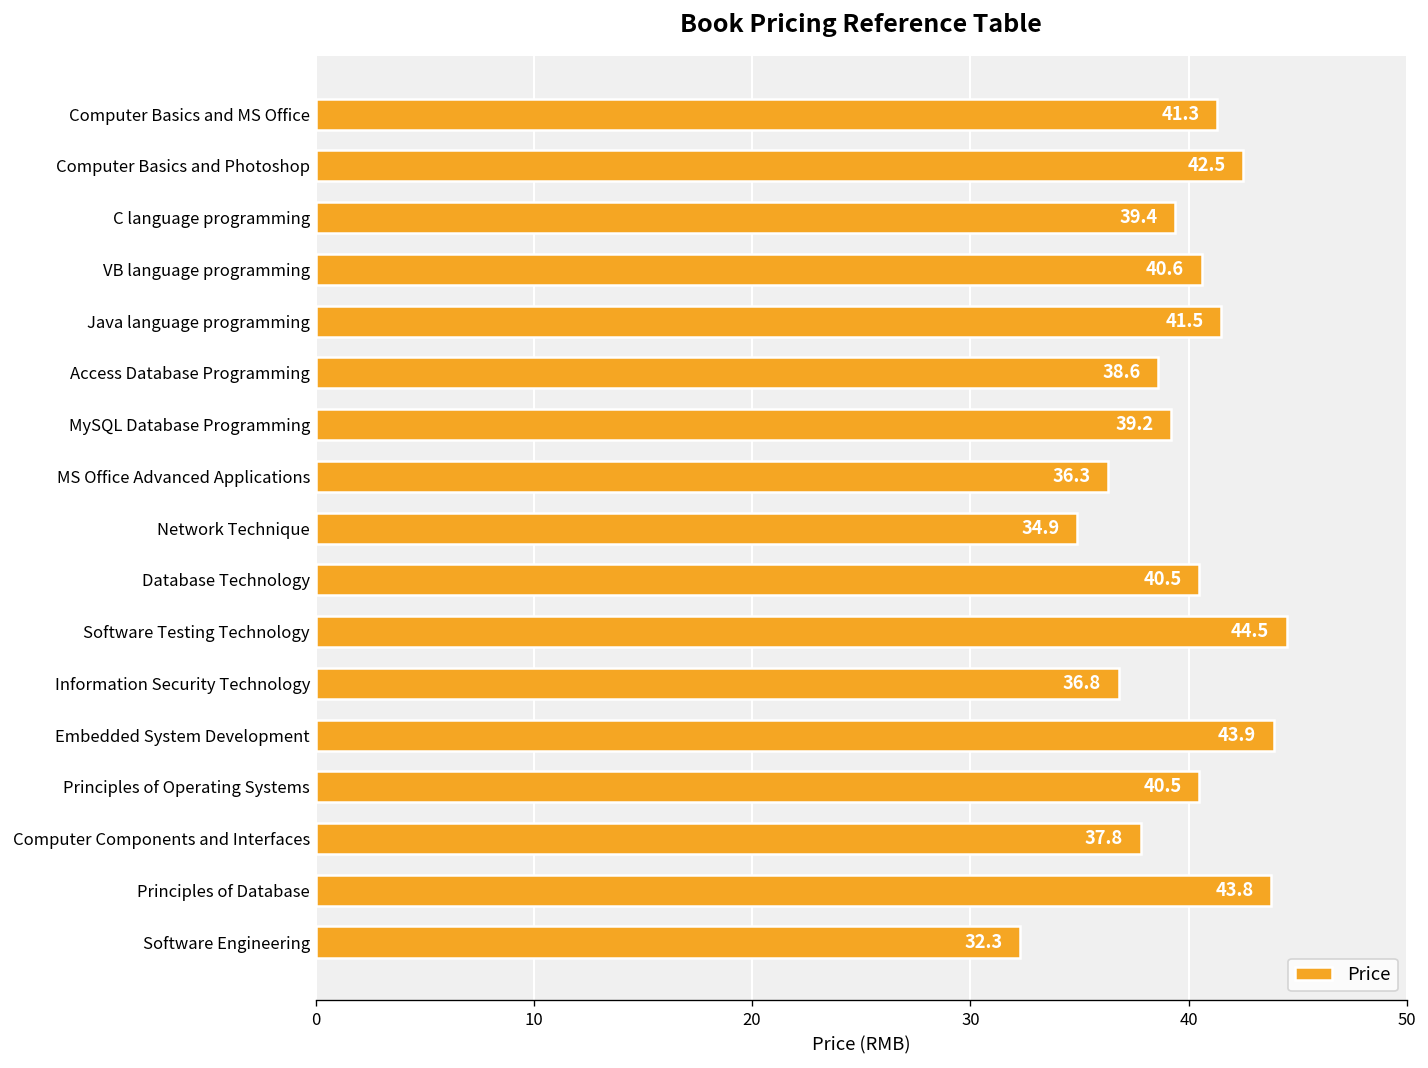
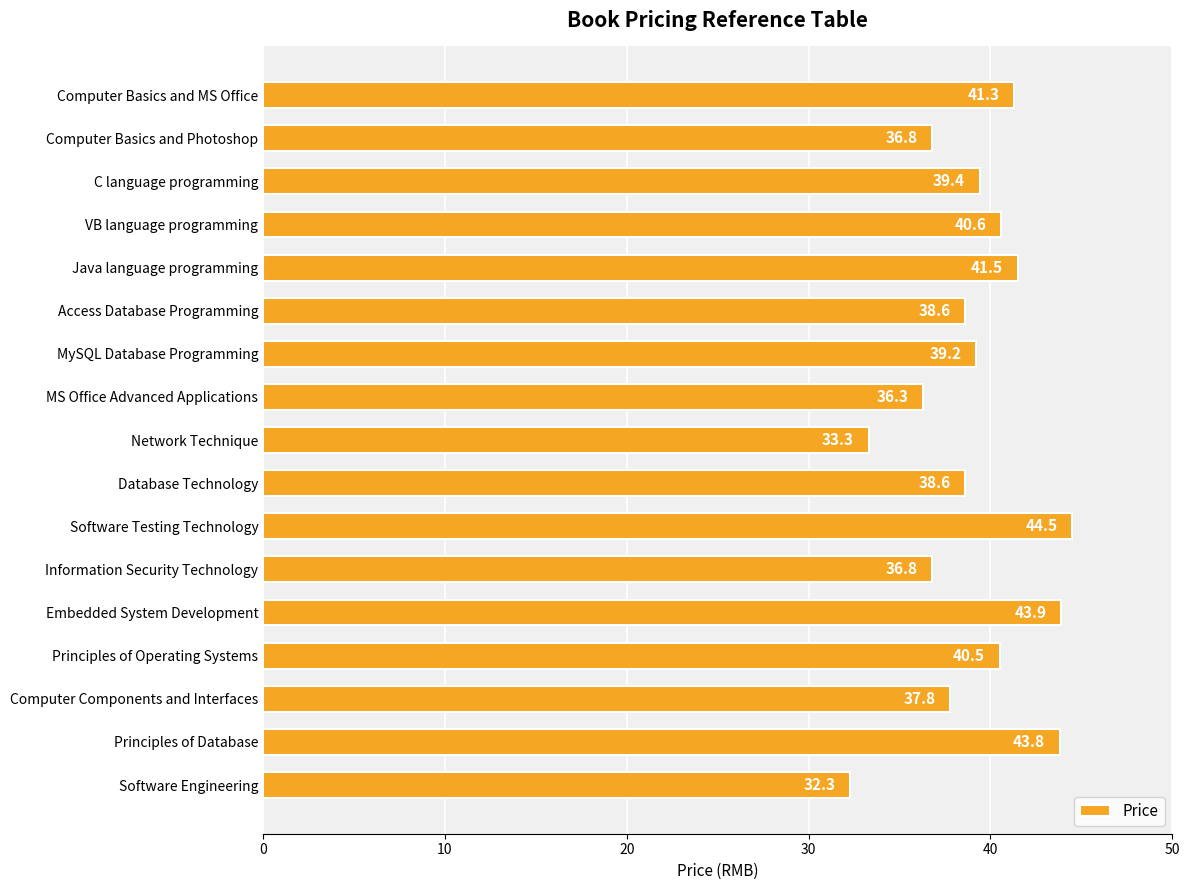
Computer Basics and Photoshop: 42.5 -> 36.8
Network Technique: 34.9 -> 33.3
Database Technology: 40.5 -> 38.6
